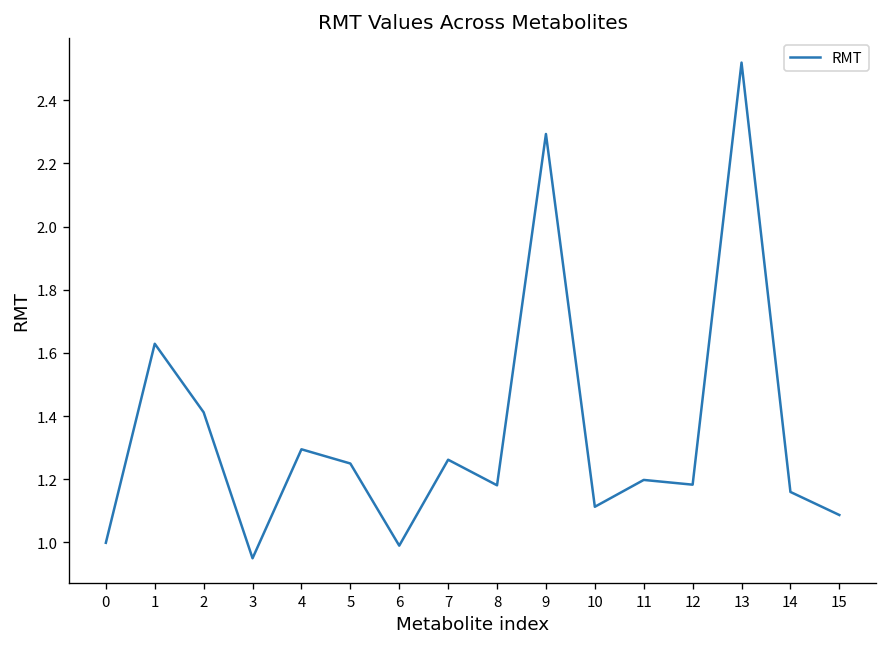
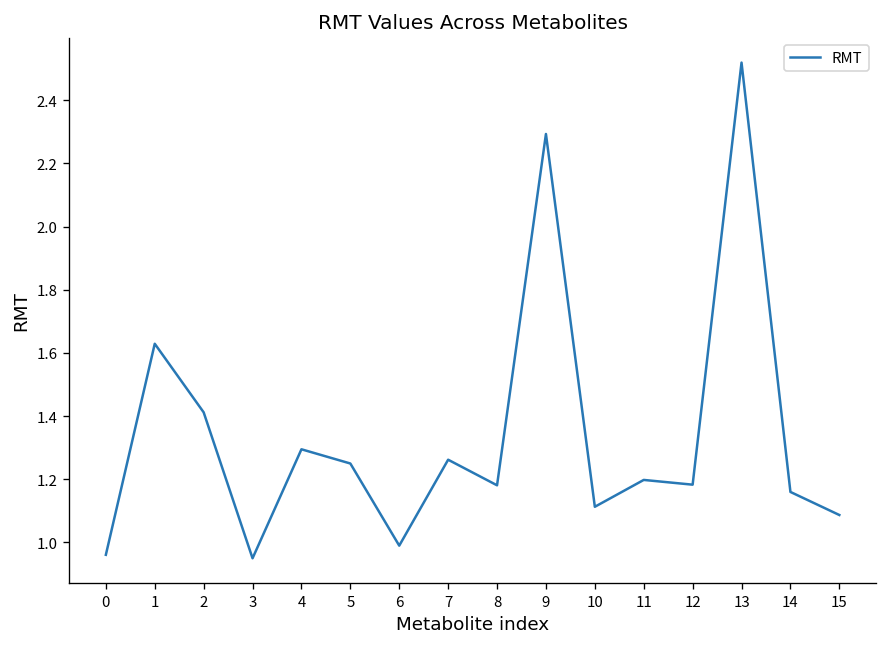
0: 1.00 -> 0.96
